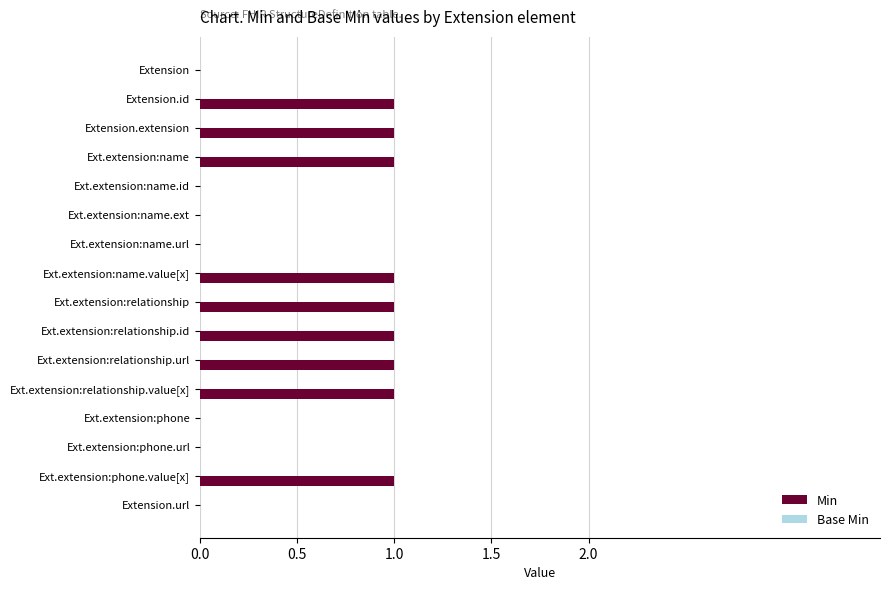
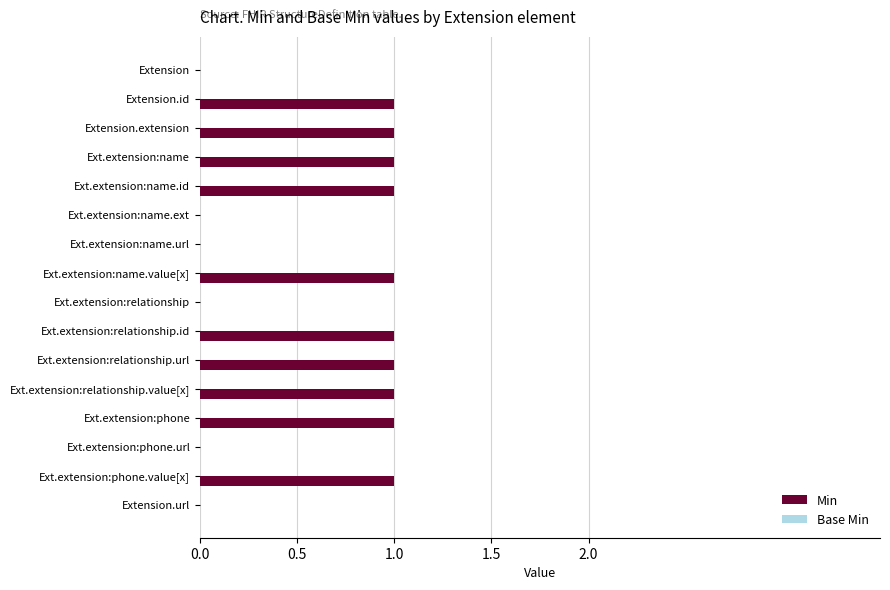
Min, Ext.extension:name.id: 0 -> 1
Min, Ext.extension:relationship: 1 -> 0
Min, Ext.extension:phone: 0 -> 1
